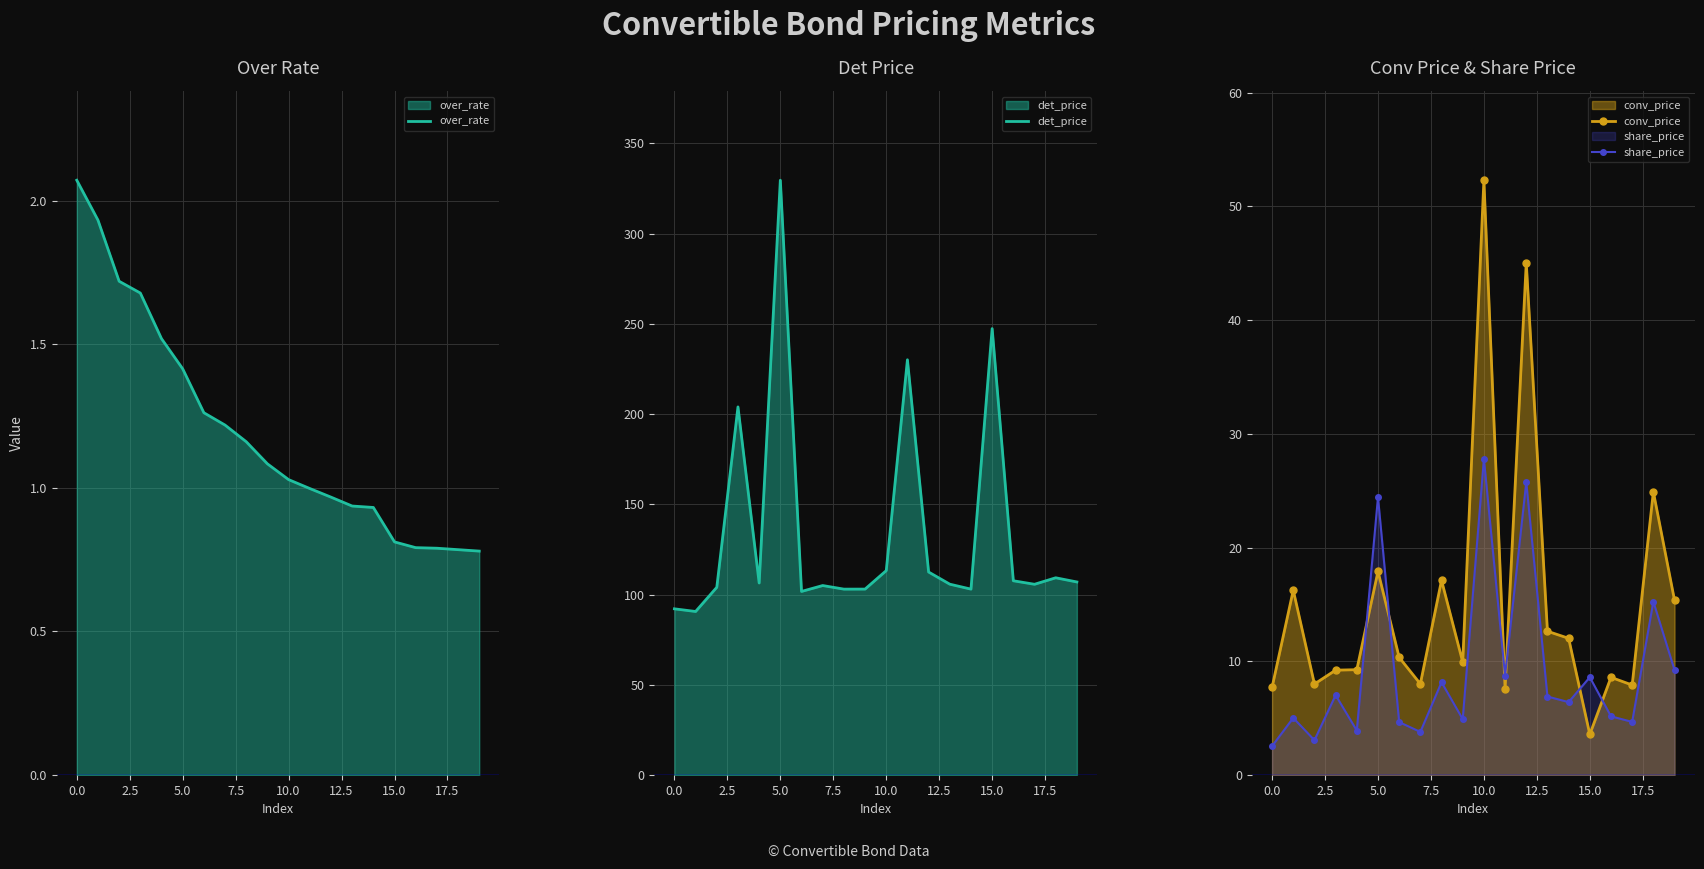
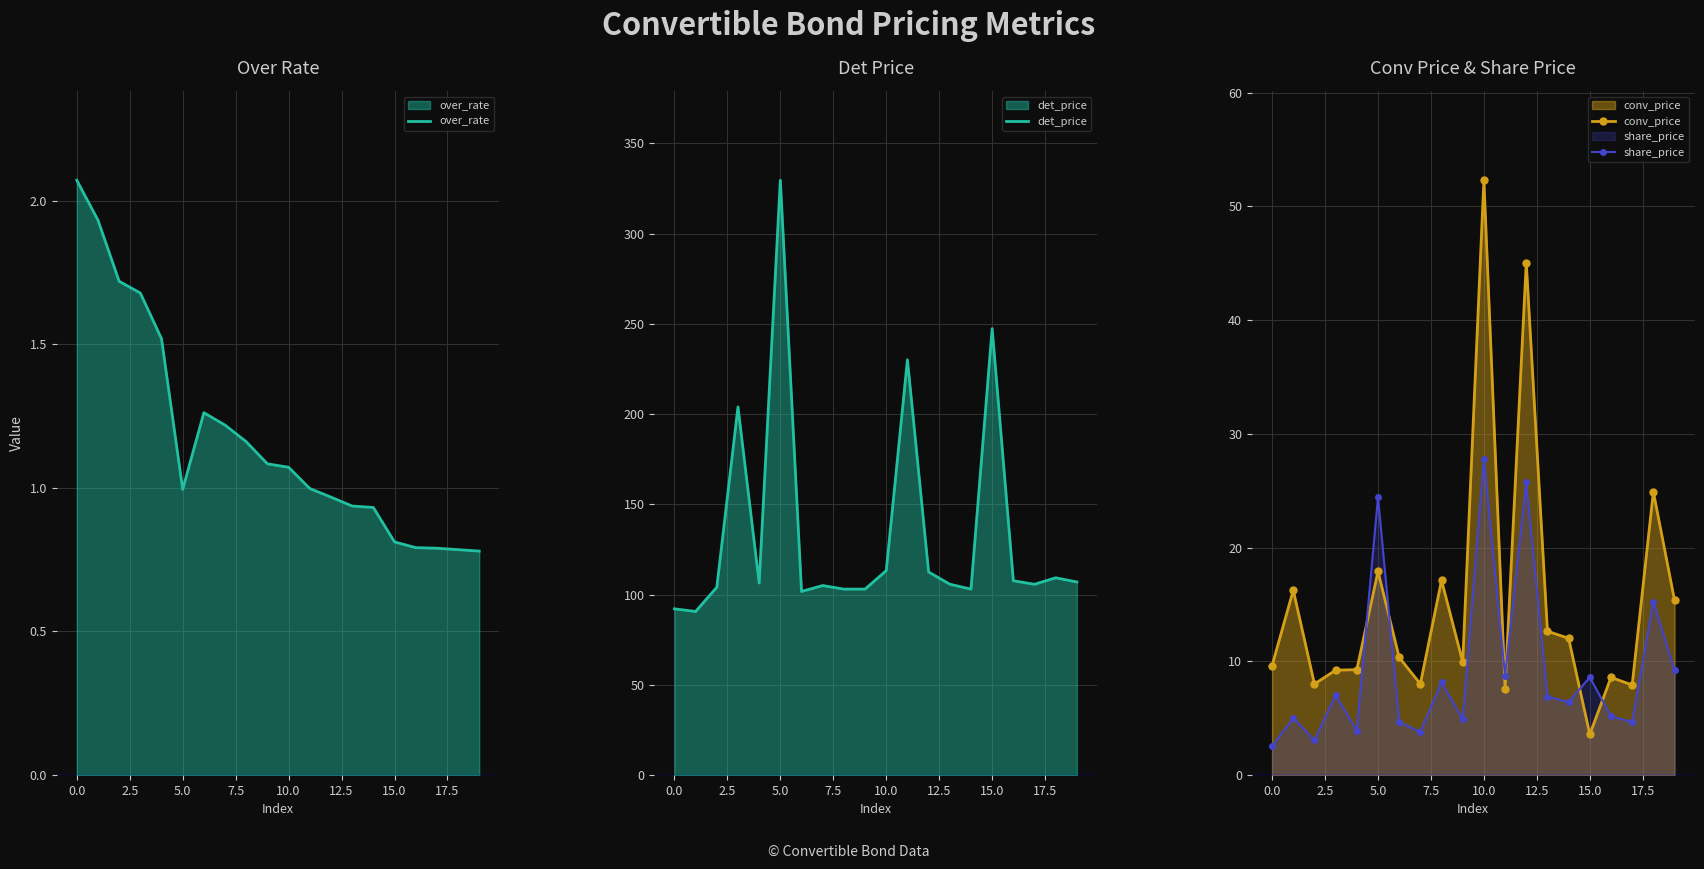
Over Rate, 5.0: 1.42 -> 1.00
Over Rate, 10.0: 1.03 -> 1.07
Conv Price & Share Price, conv_price, 0.0: 7.7 -> 9.6
